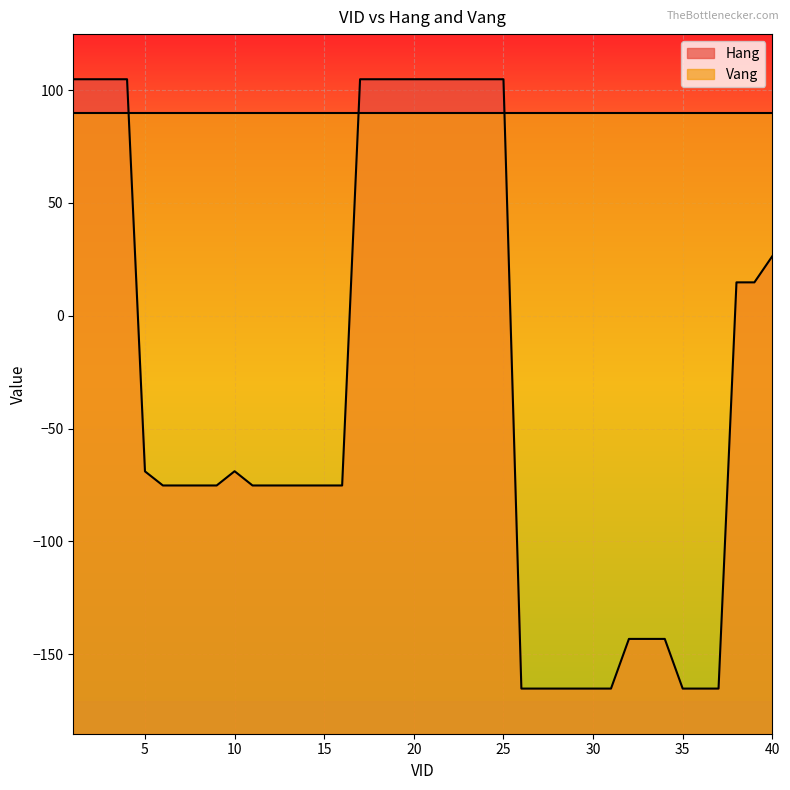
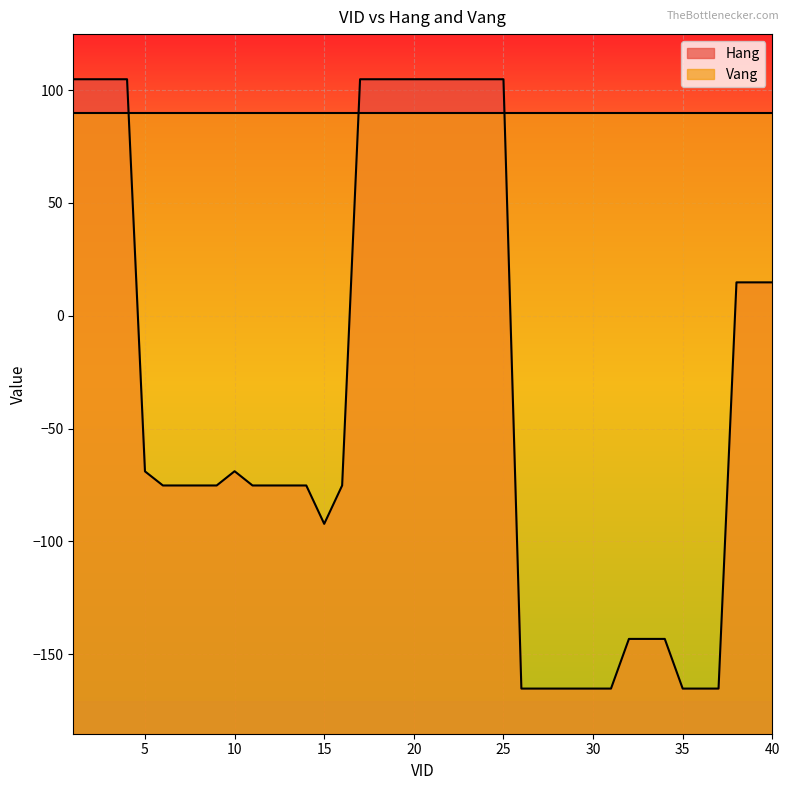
Hang, 15: -75 -> -92
Hang, 40: 26 -> 15
